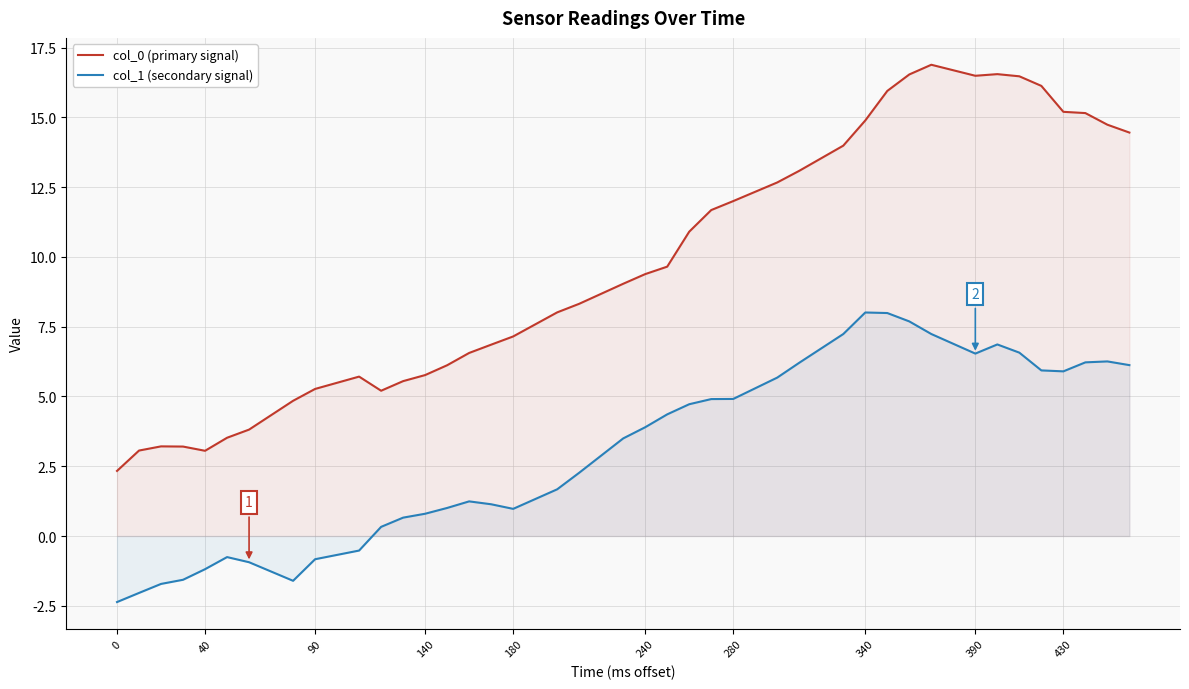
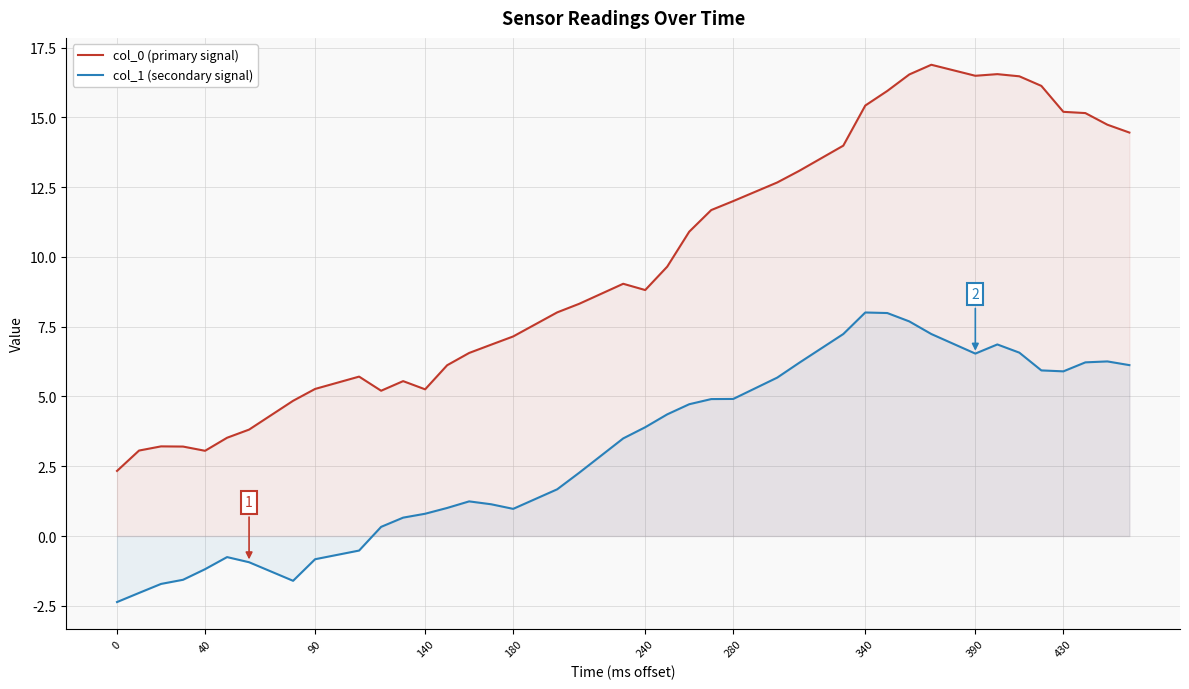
col_0 (primary signal), 140: 5.8 -> 5.3
col_0 (primary signal), 240: 9.4 -> 8.8
col_0 (primary signal), 340: 14.9 -> 15.4
